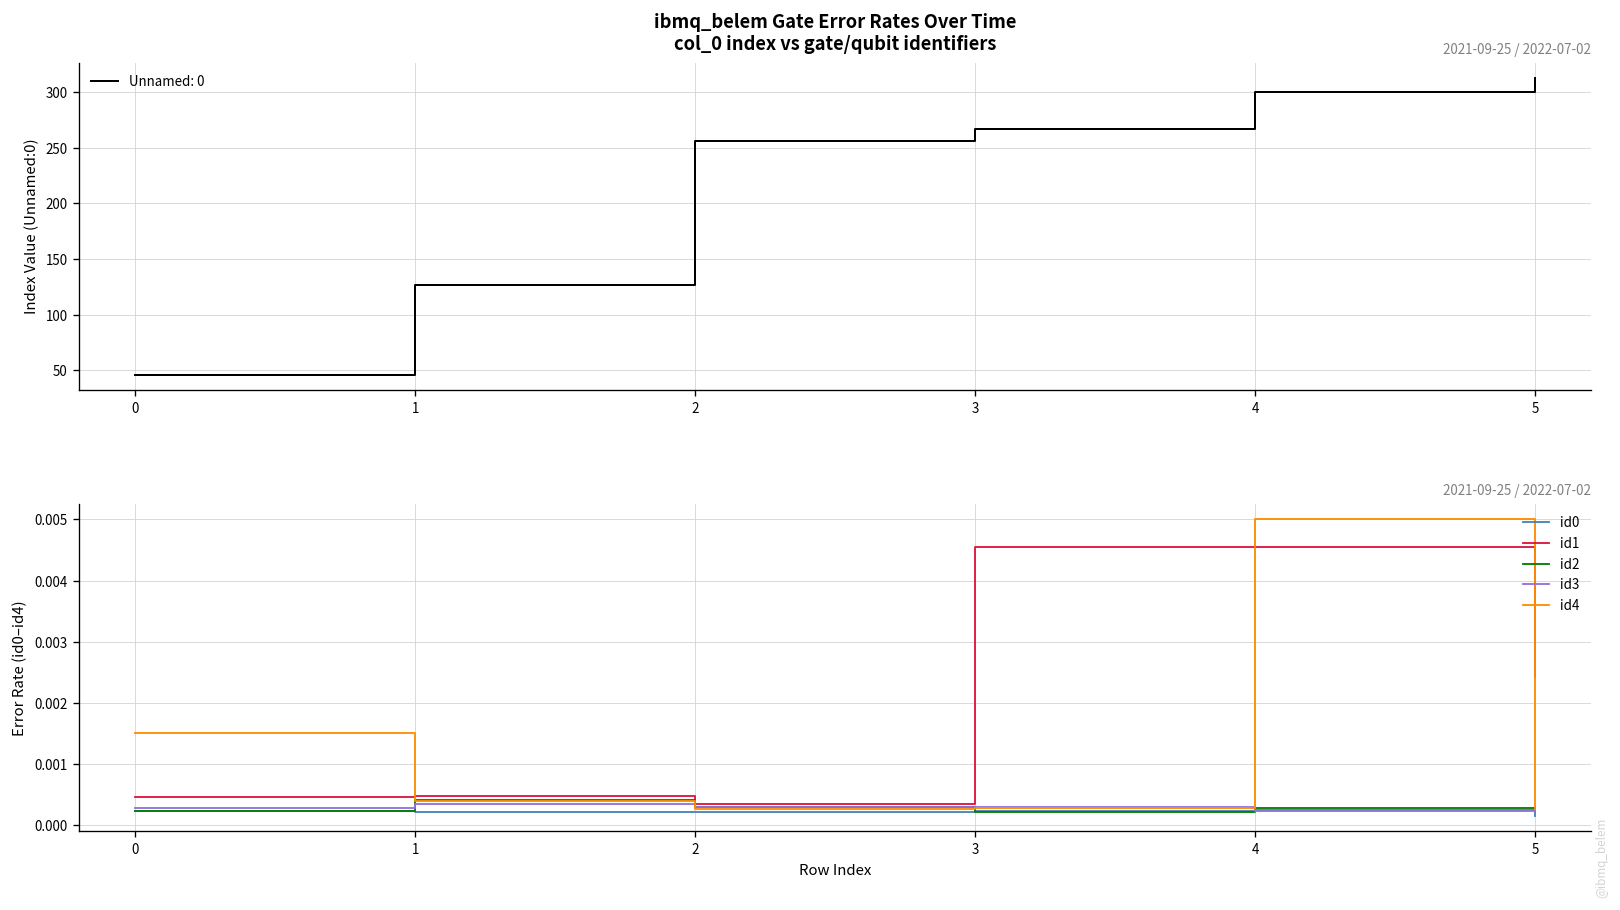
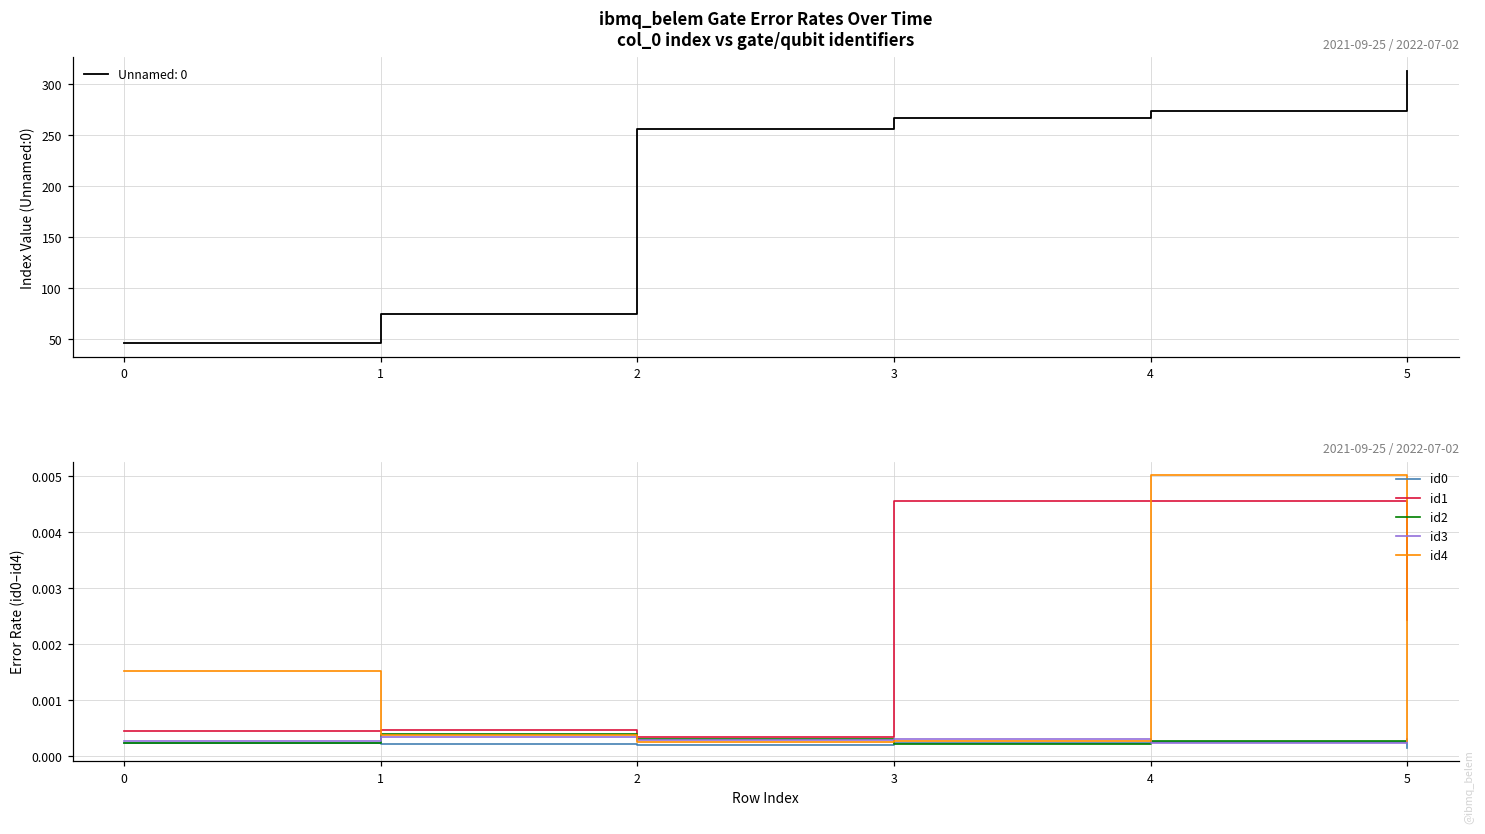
ibmq_belem Gate Error Rates Over Time col_0 index vs gate/qubit identifiers, 1: 130 -> 80
ibmq_belem Gate Error Rates Over Time col_0 index vs gate/qubit identifiers, 4: 300 -> 270
